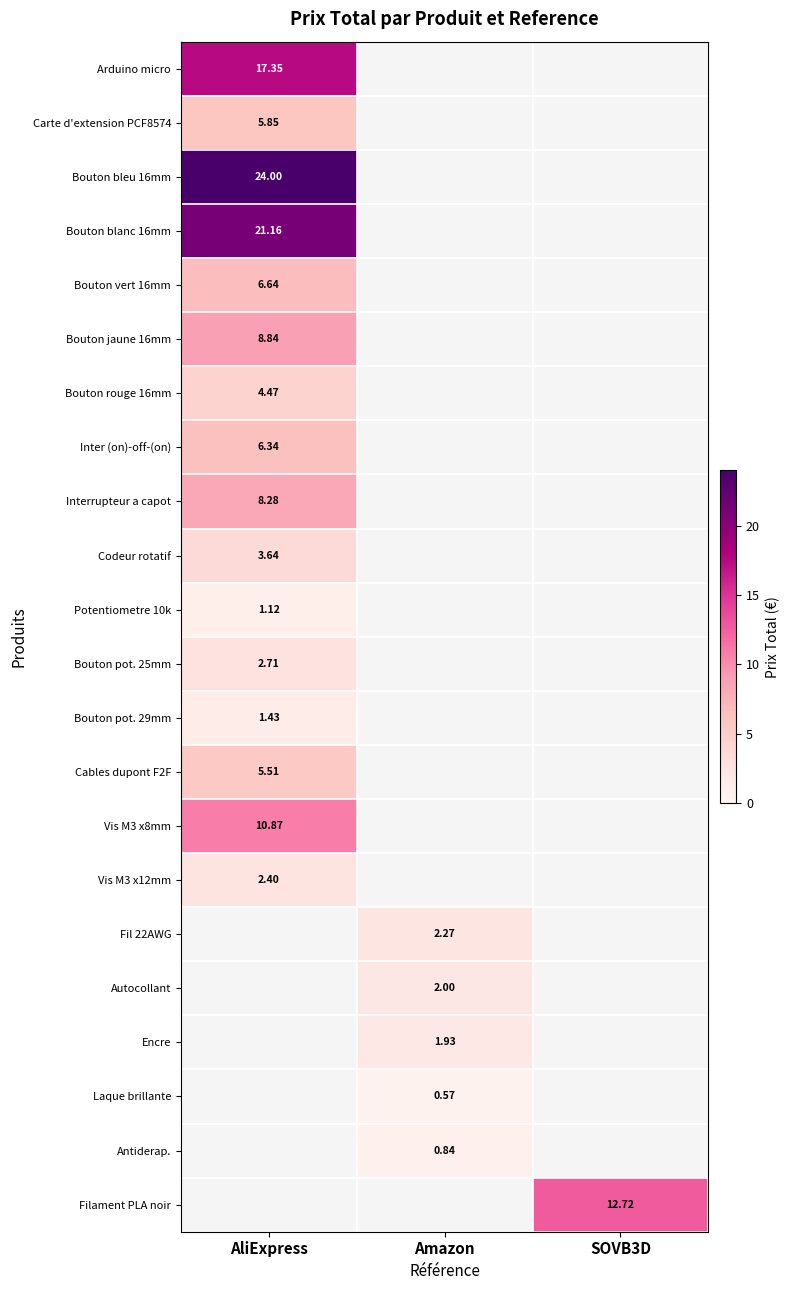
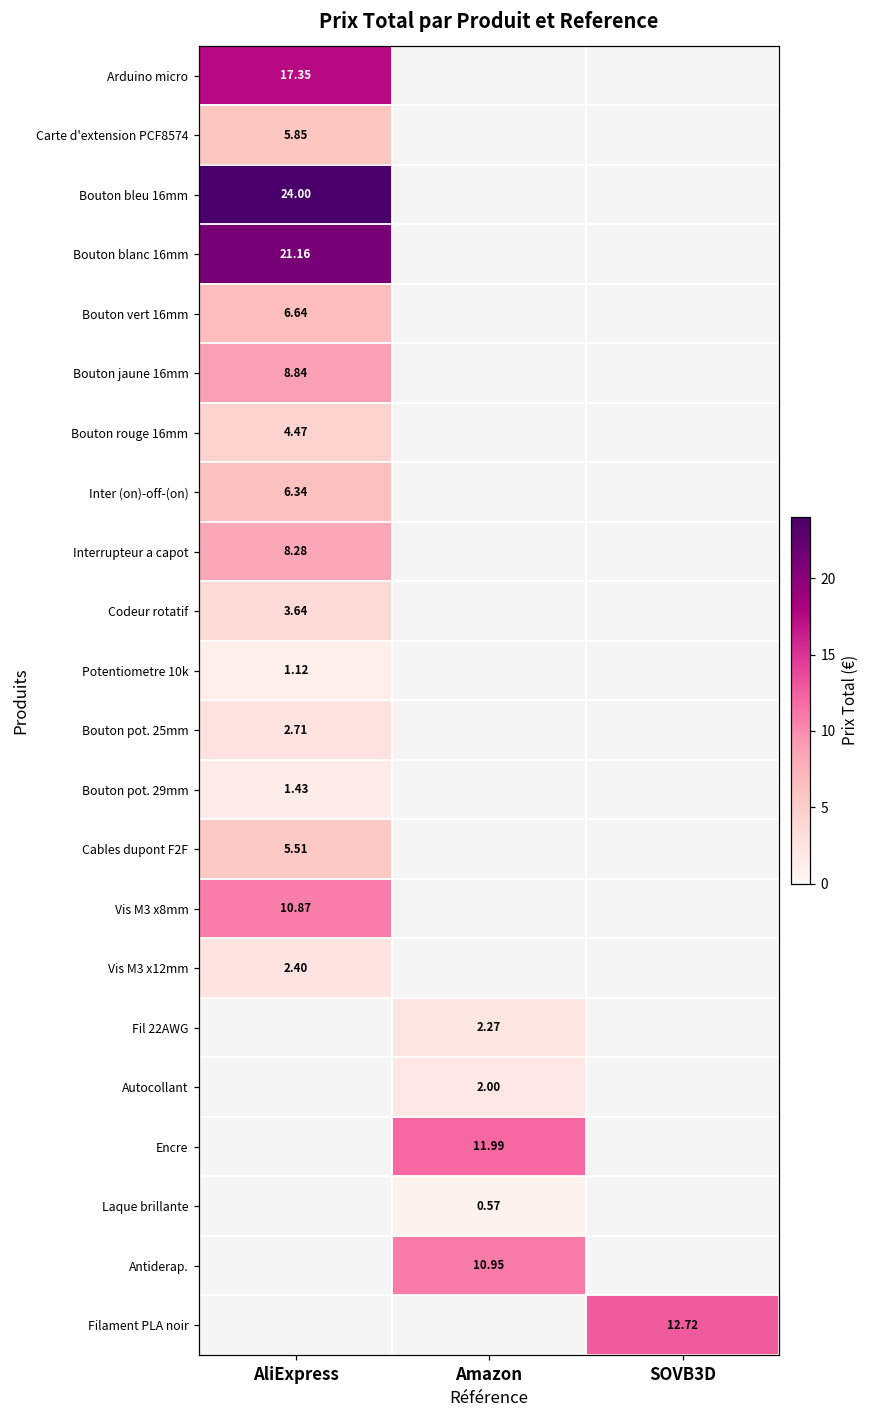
Encre, Amazon: 1.93 -> 11.99
Antiderap., Amazon: 0.84 -> 10.95
